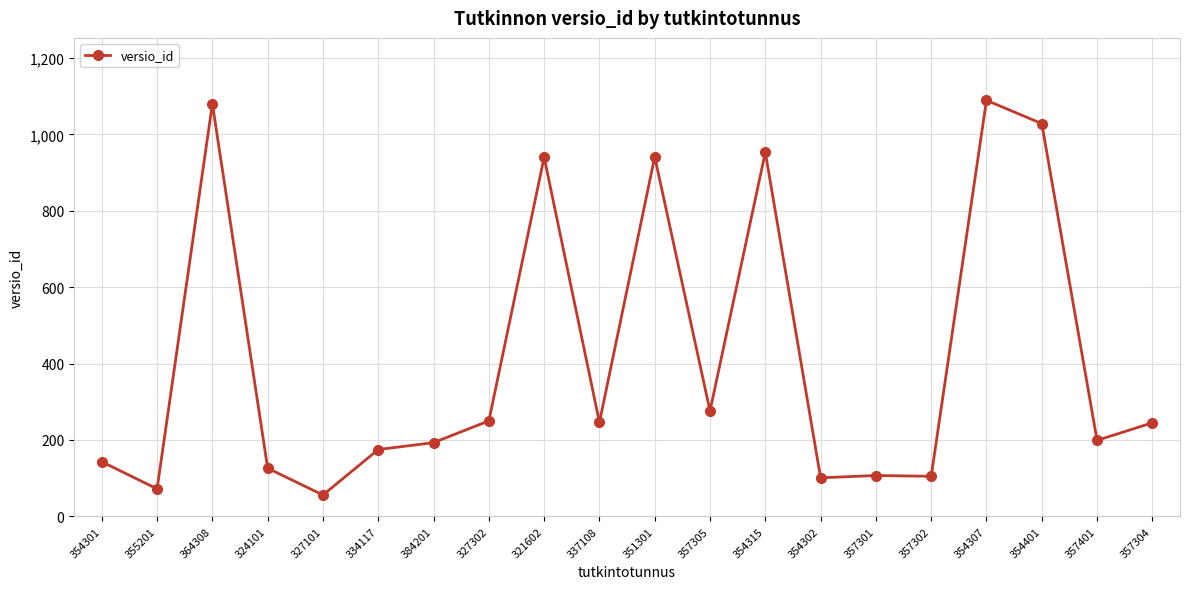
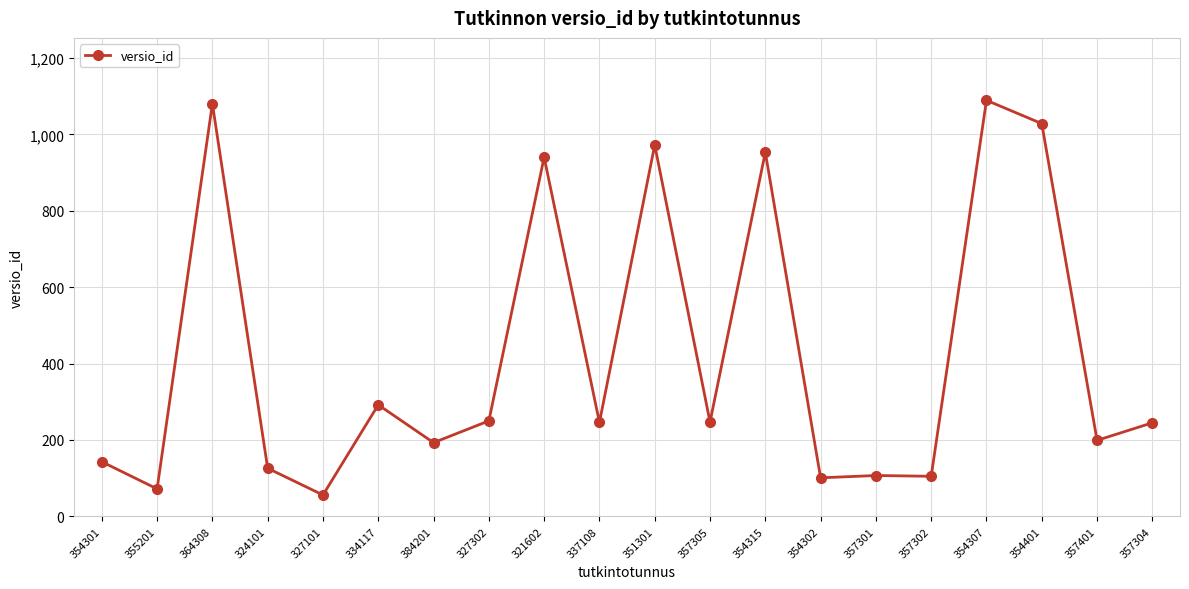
334117: 180 -> 290
351301: 940 -> 970
357305: 280 -> 250
